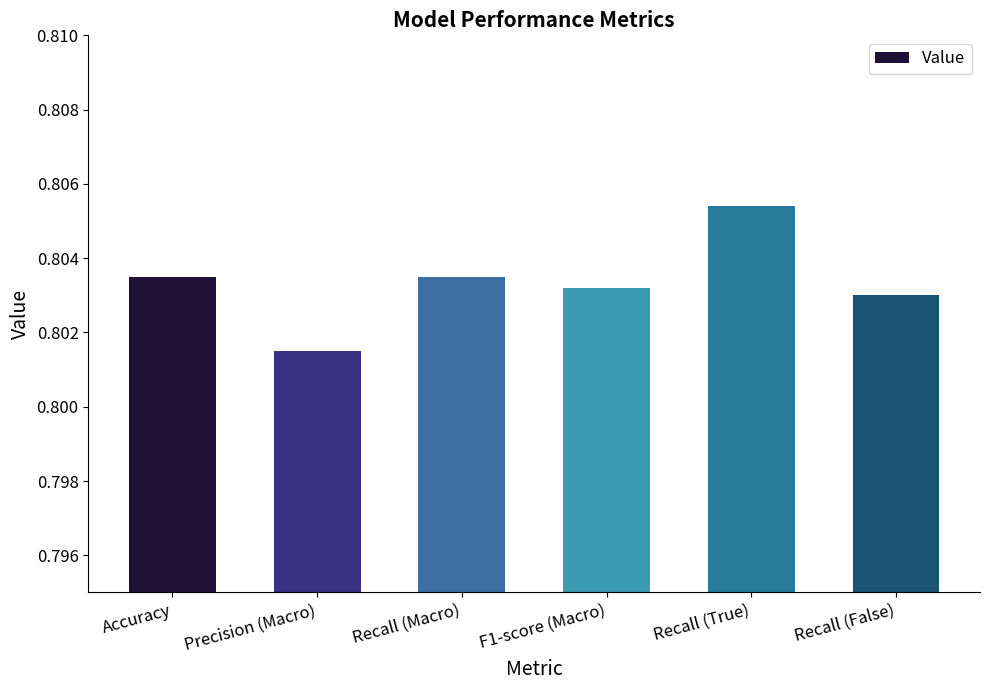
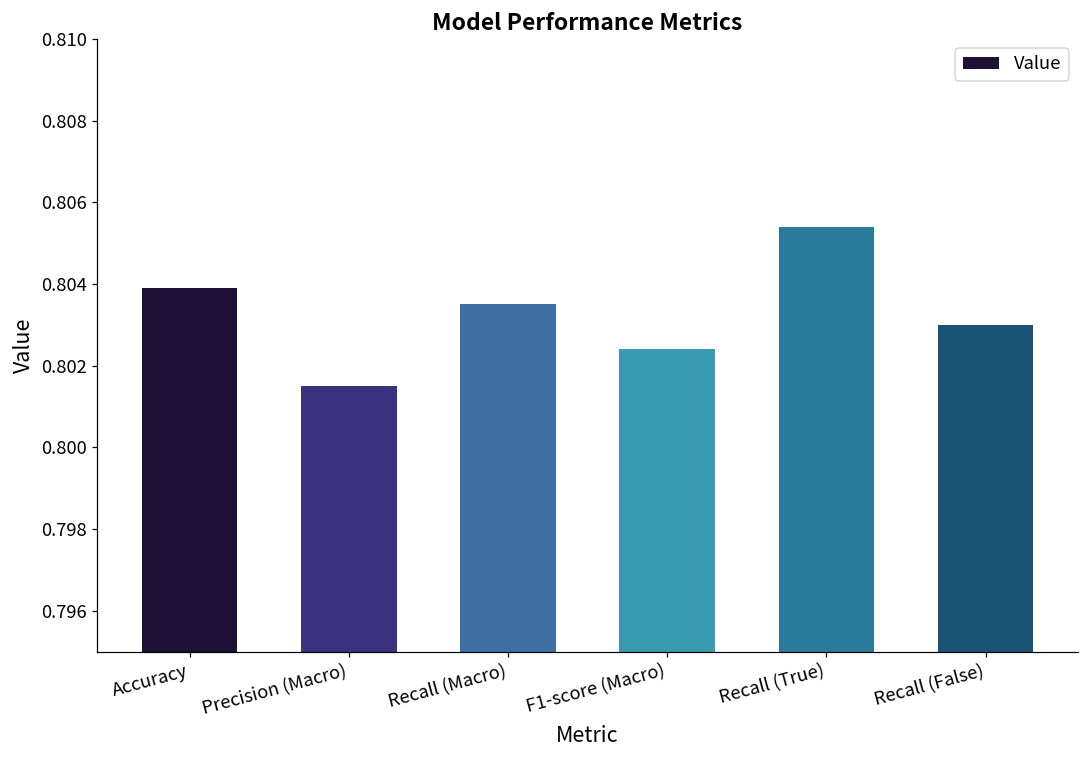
Accuracy: 0.8035 -> 0.8039
F1-score (Macro): 0.8032 -> 0.8024
